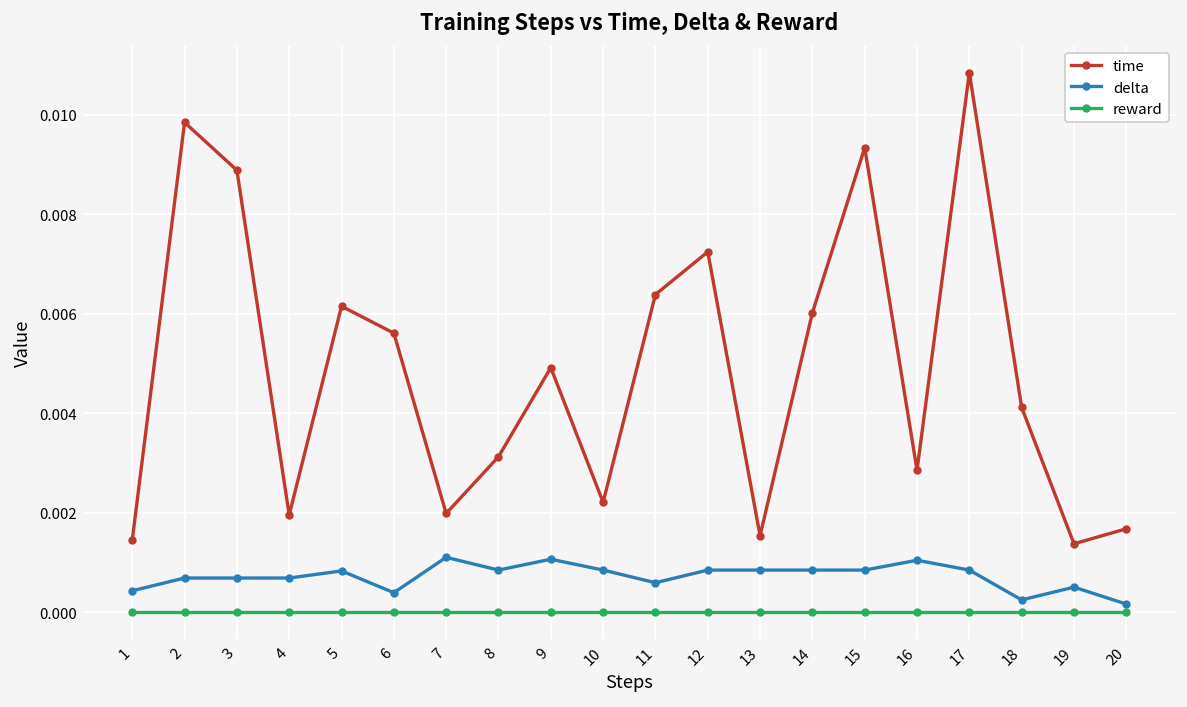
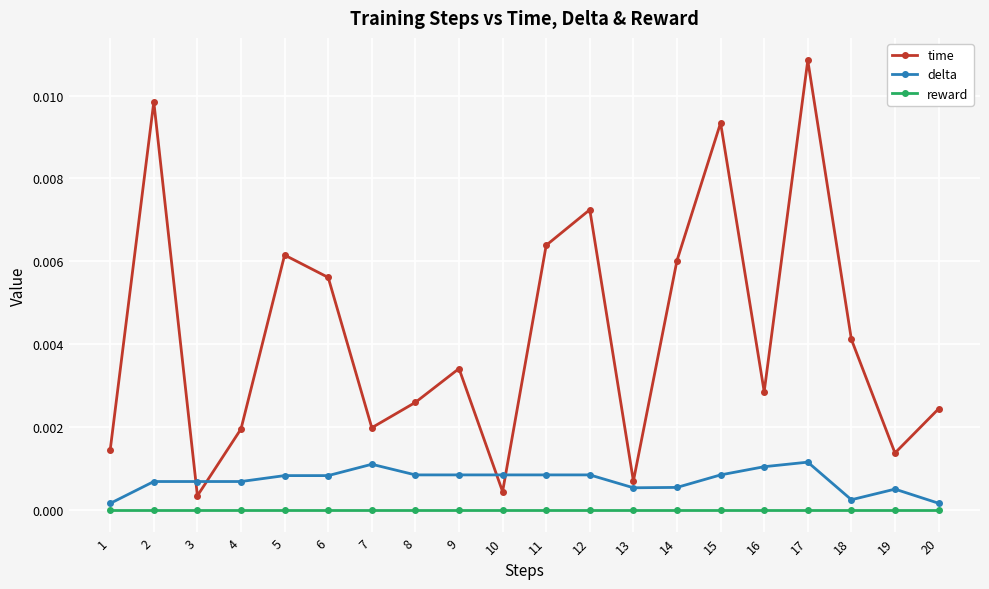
delta, 1: 0.0004 -> 0.0002
time, 3: 0.0089 -> 0.0003
delta, 6: 0.0004 -> 0.0008
time, 8: 0.0031 -> 0.0026
time, 9: 0.0049 -> 0.0034
delta, 9: 0.0011 -> 0.0008
time, 10: 0.0022 -> 0.0004
delta, 11: 0.0006 -> 0.0008
time, 13: 0.0015 -> 0.0007
delta, 13: 0.0008 -> 0.0005
delta, 14: 0.0008 -> 0.0005
delta, 17: 0.0008 -> 0.0012
time, 20: 0.0017 -> 0.0024
